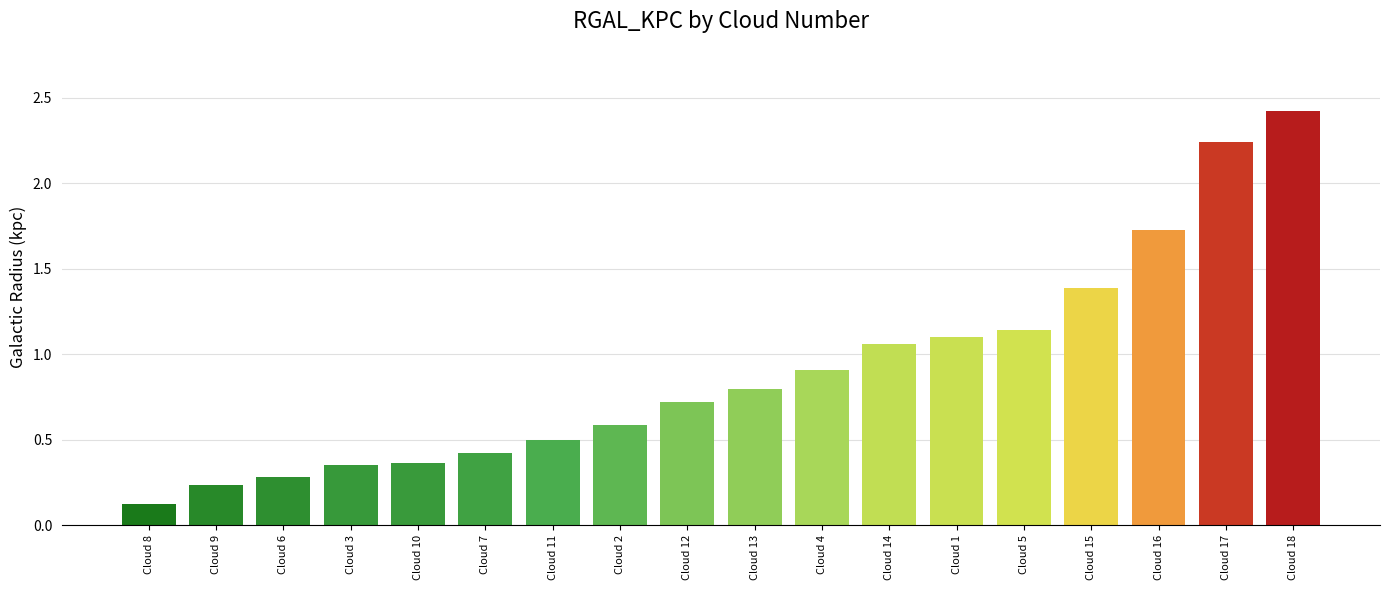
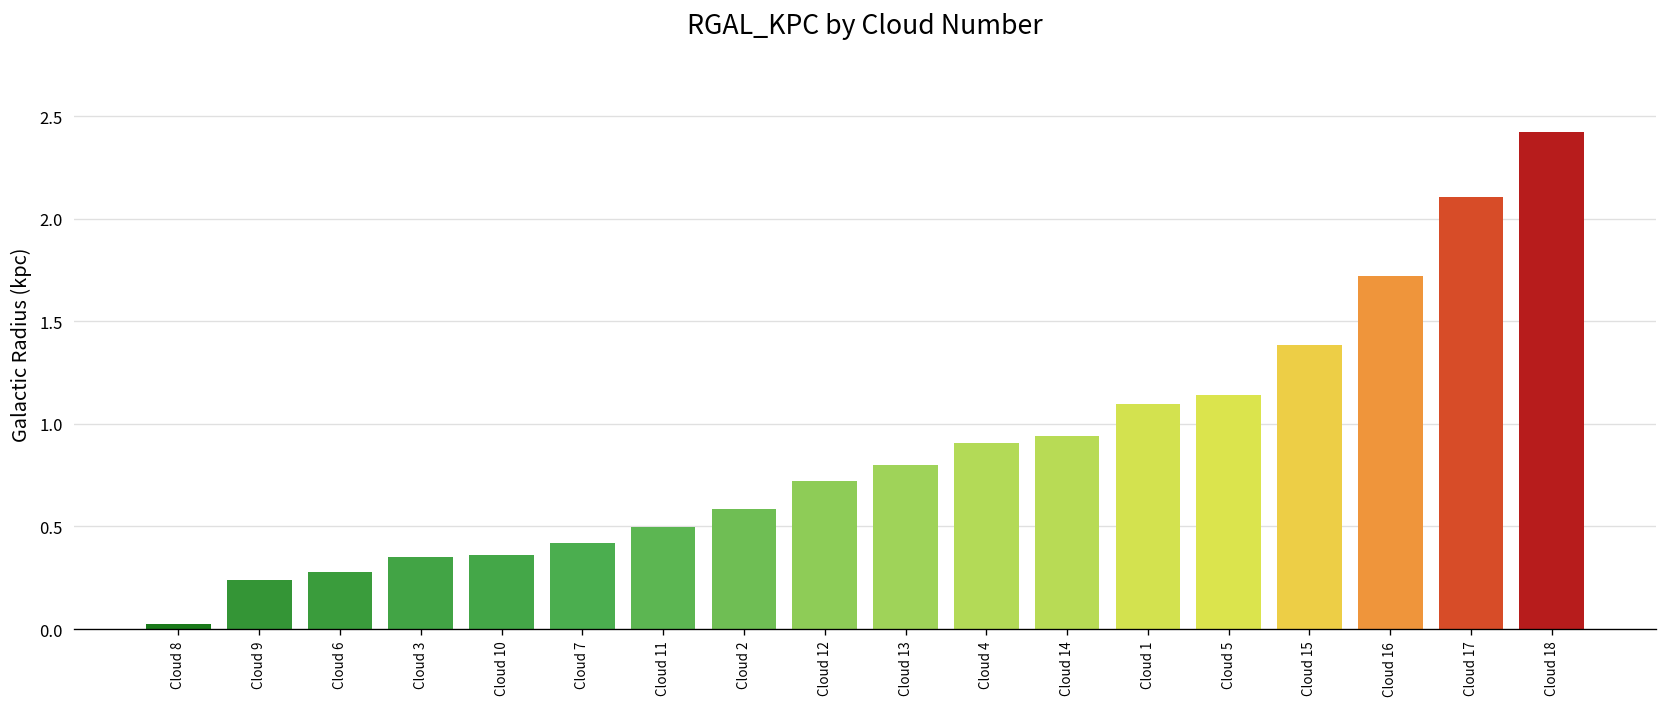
Cloud 8: 0.12 -> 0.02
Cloud 14: 1.06 -> 0.94
Cloud 17: 2.24 -> 2.10
